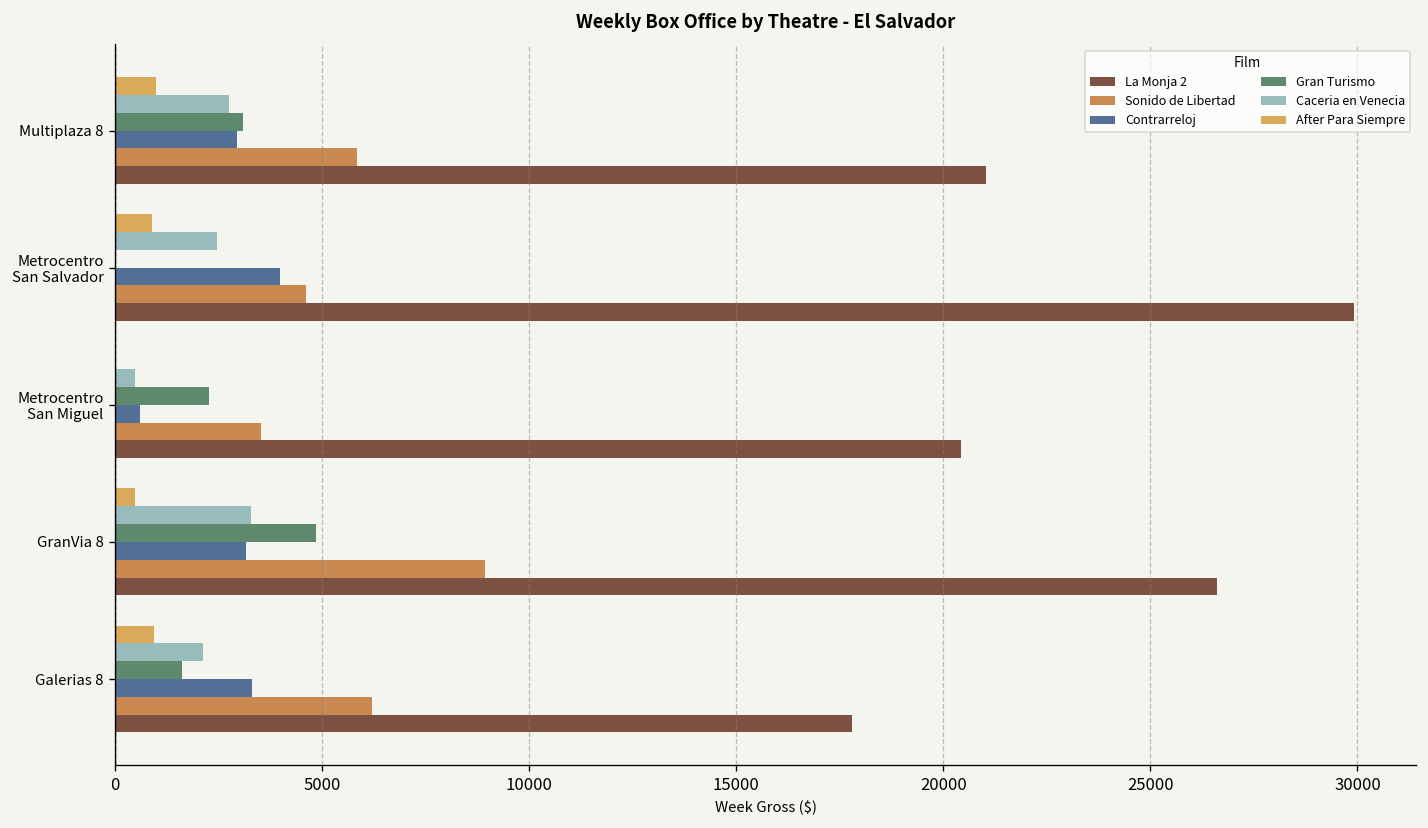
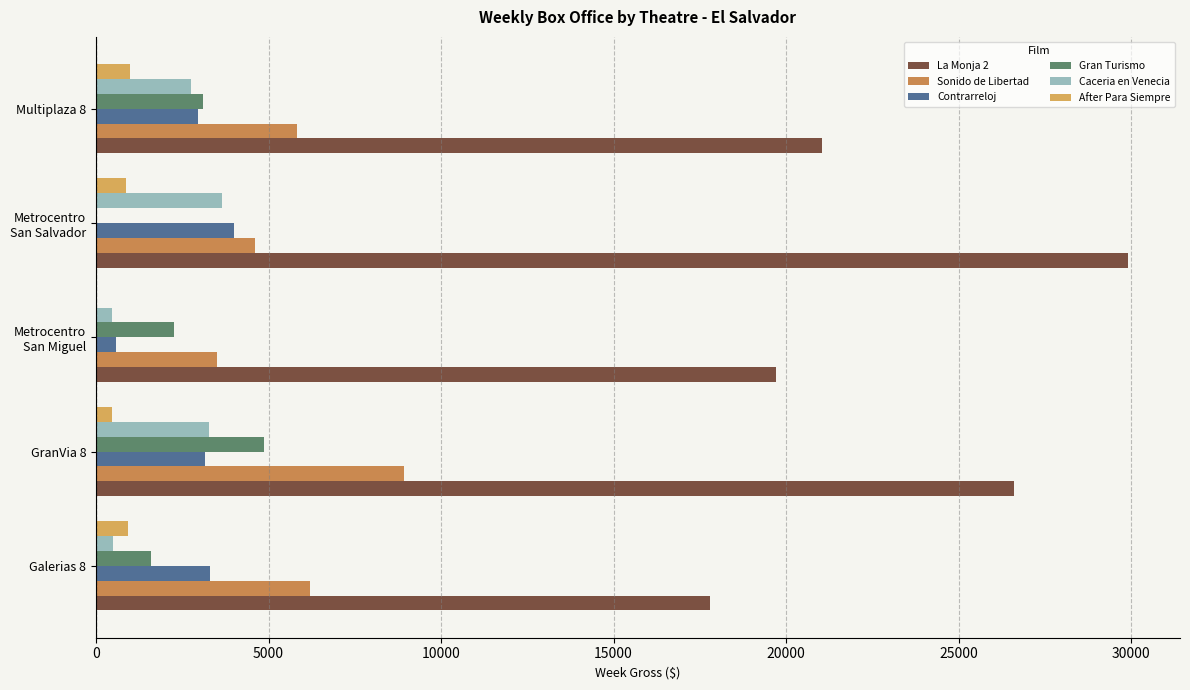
Caceria en Venecia, Metrocentro San Salvador: 2500 -> 3700
La Monja 2, Metrocentro San Miguel: 20400 -> 19700
Caceria en Venecia, Galerias 8: 2100 -> 500
